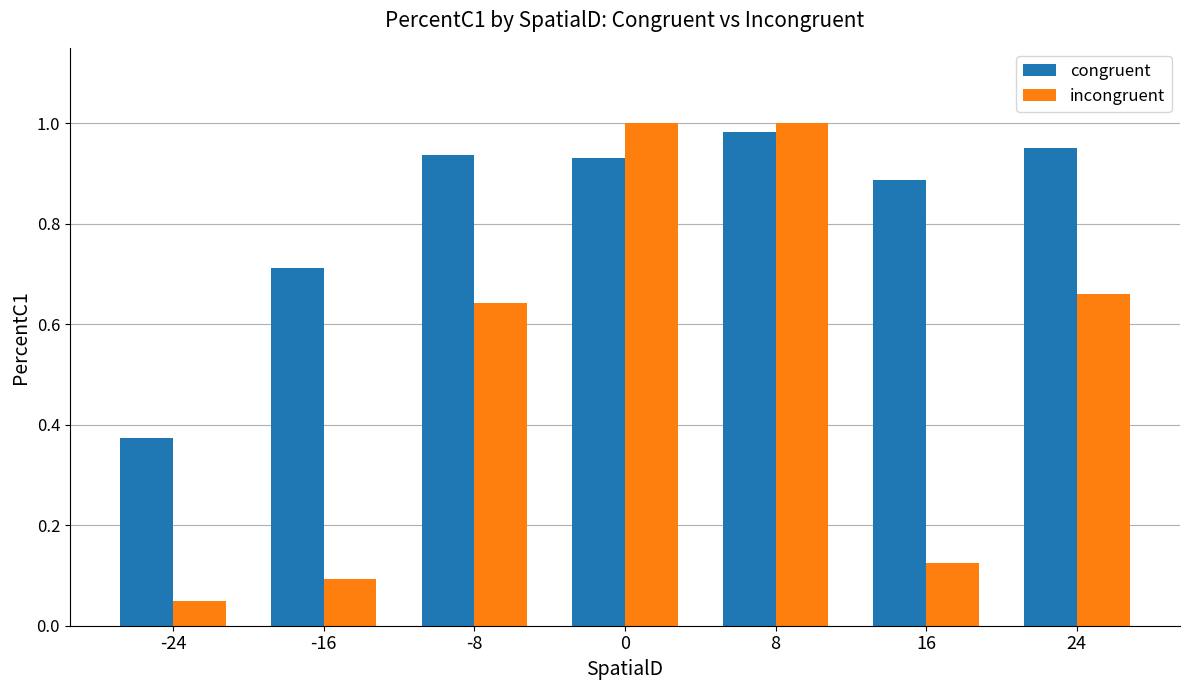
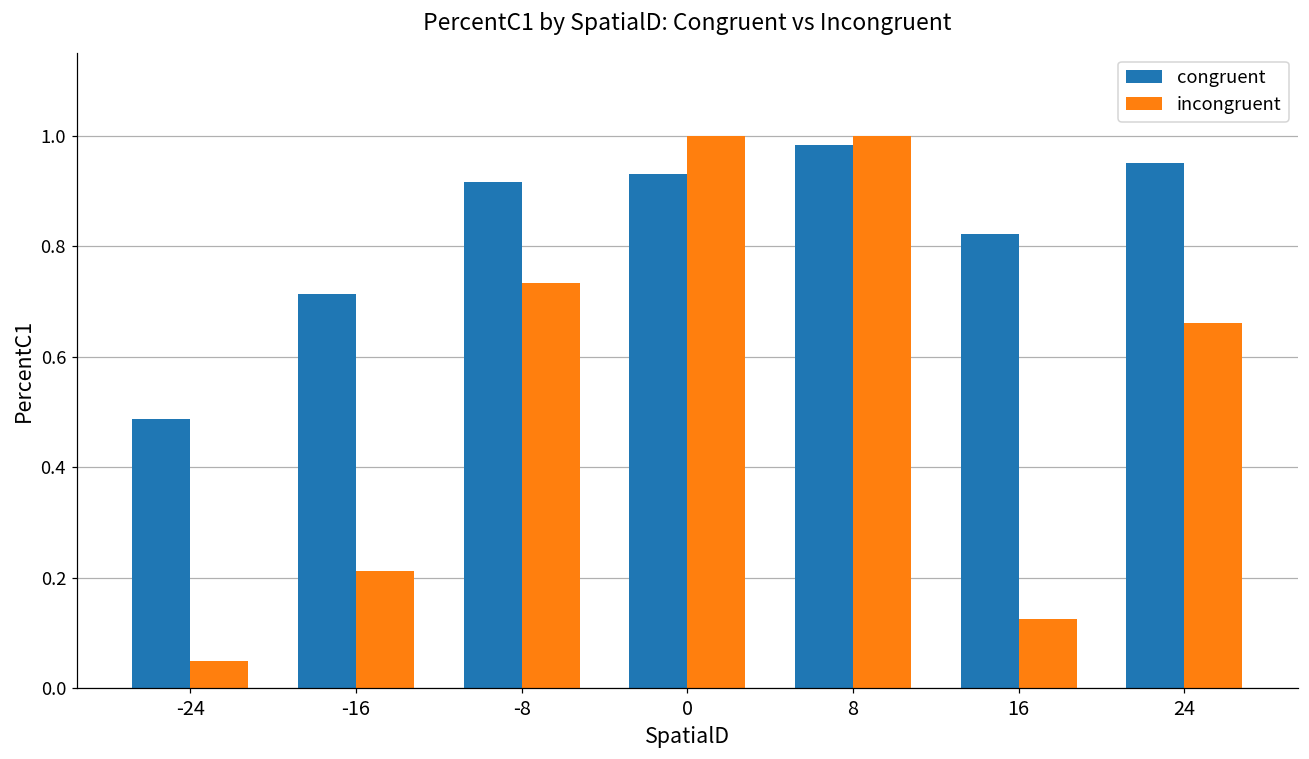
congruent, -24: 0.37 -> 0.49
incongruent, -16: 0.09 -> 0.21
congruent, -8: 0.94 -> 0.92
incongruent, -8: 0.64 -> 0.73
congruent, 16: 0.89 -> 0.82
